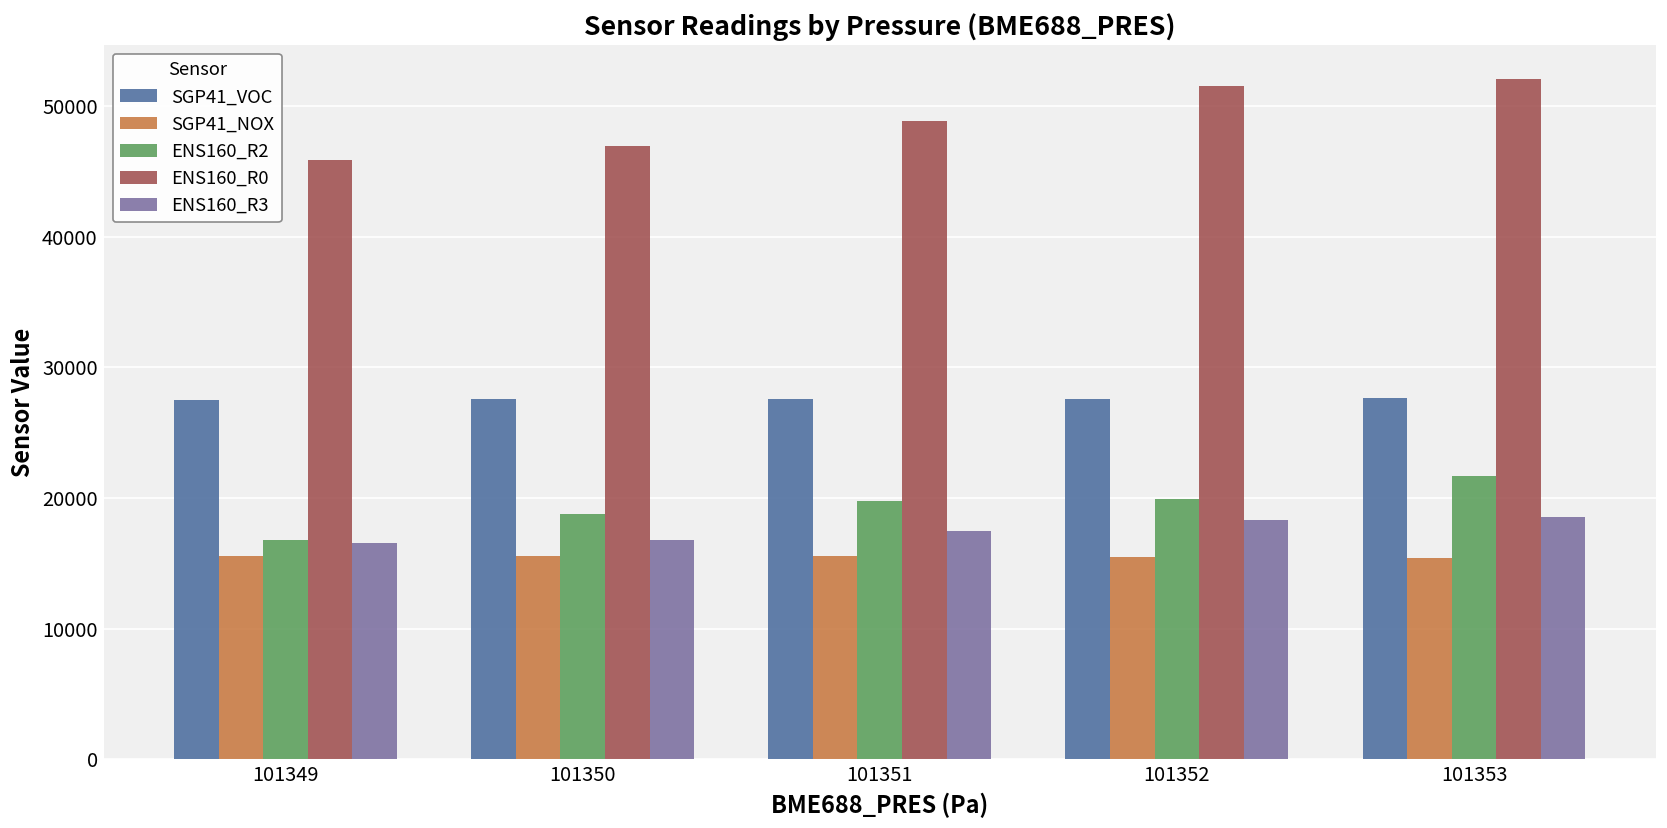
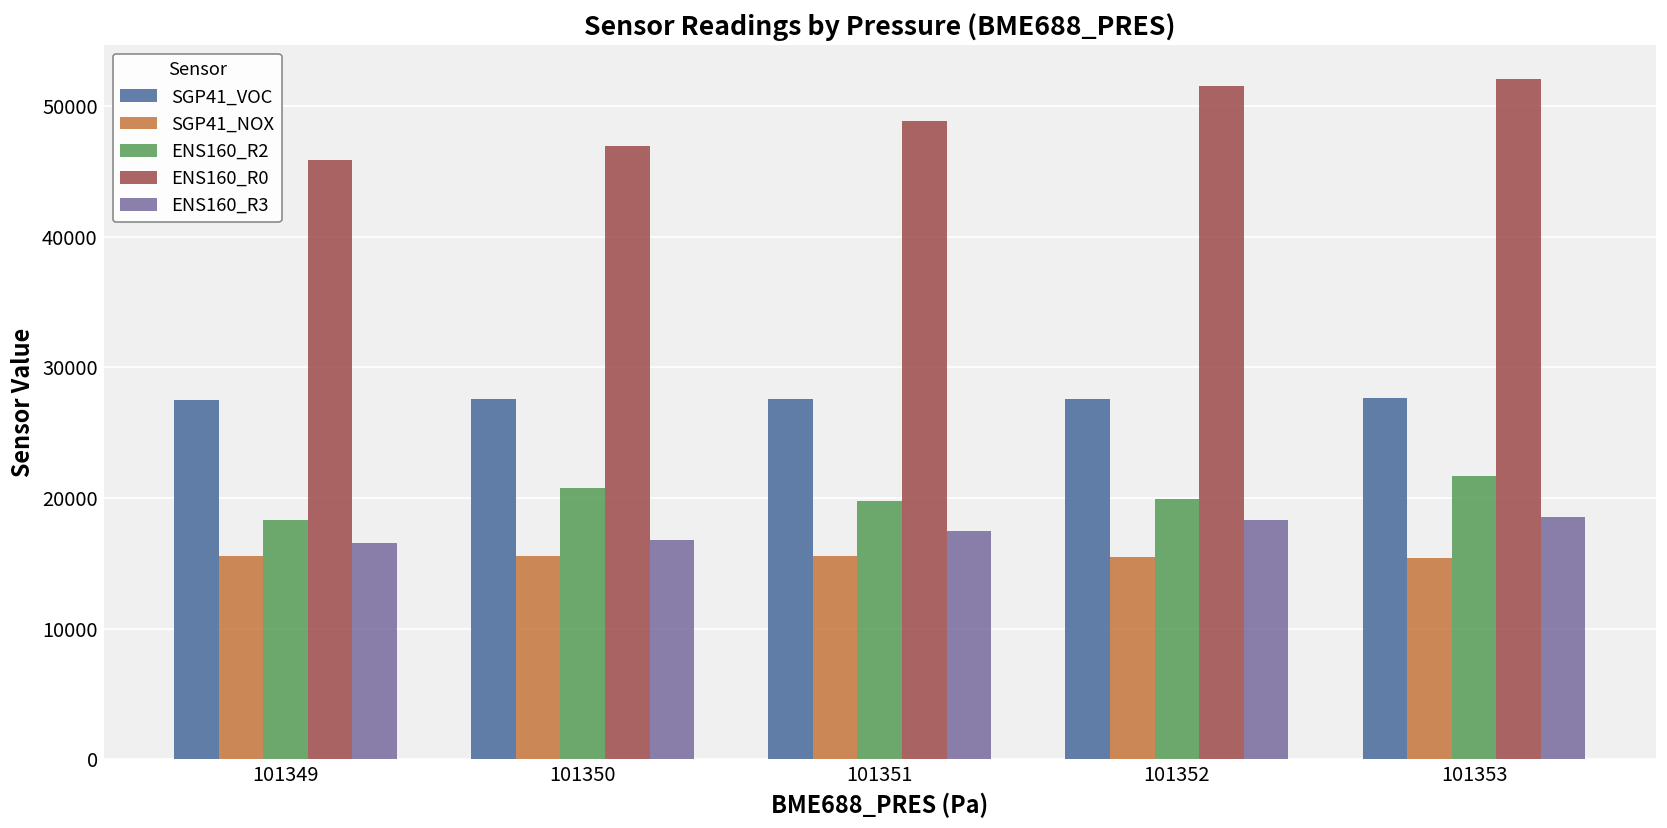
ENS160_R2, 101349: 16800 -> 18300
ENS160_R2, 101350: 18800 -> 20800
